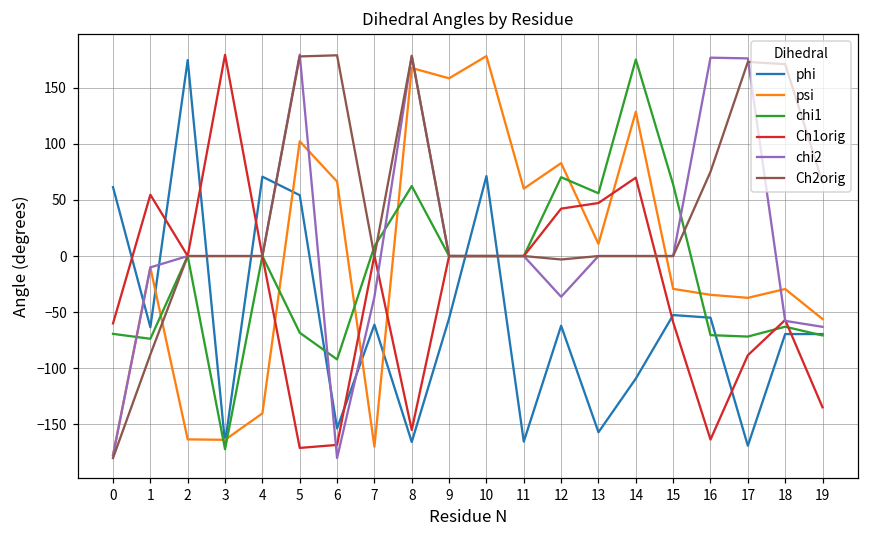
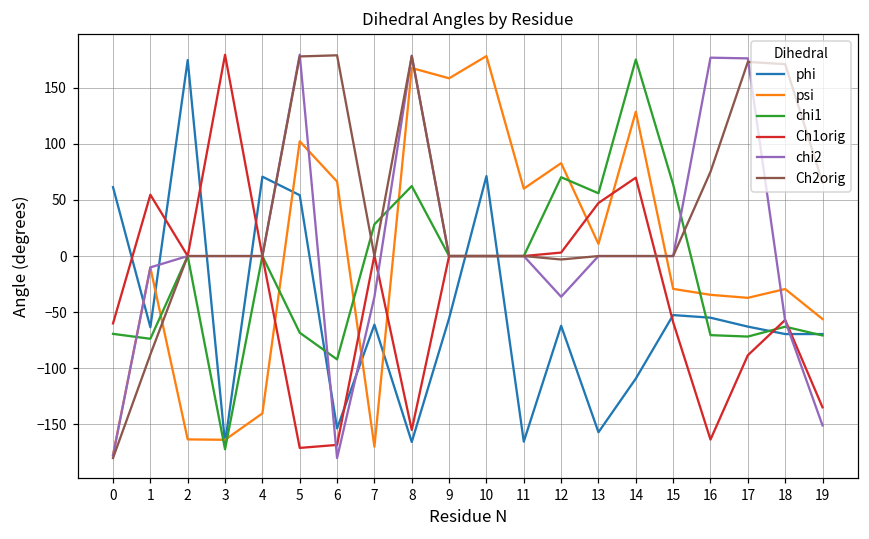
chi1, 7: 9 -> 28
Ch1orig, 12: 42 -> 3
phi, 17: -169 -> -63
chi2, 19: -63 -> -151
